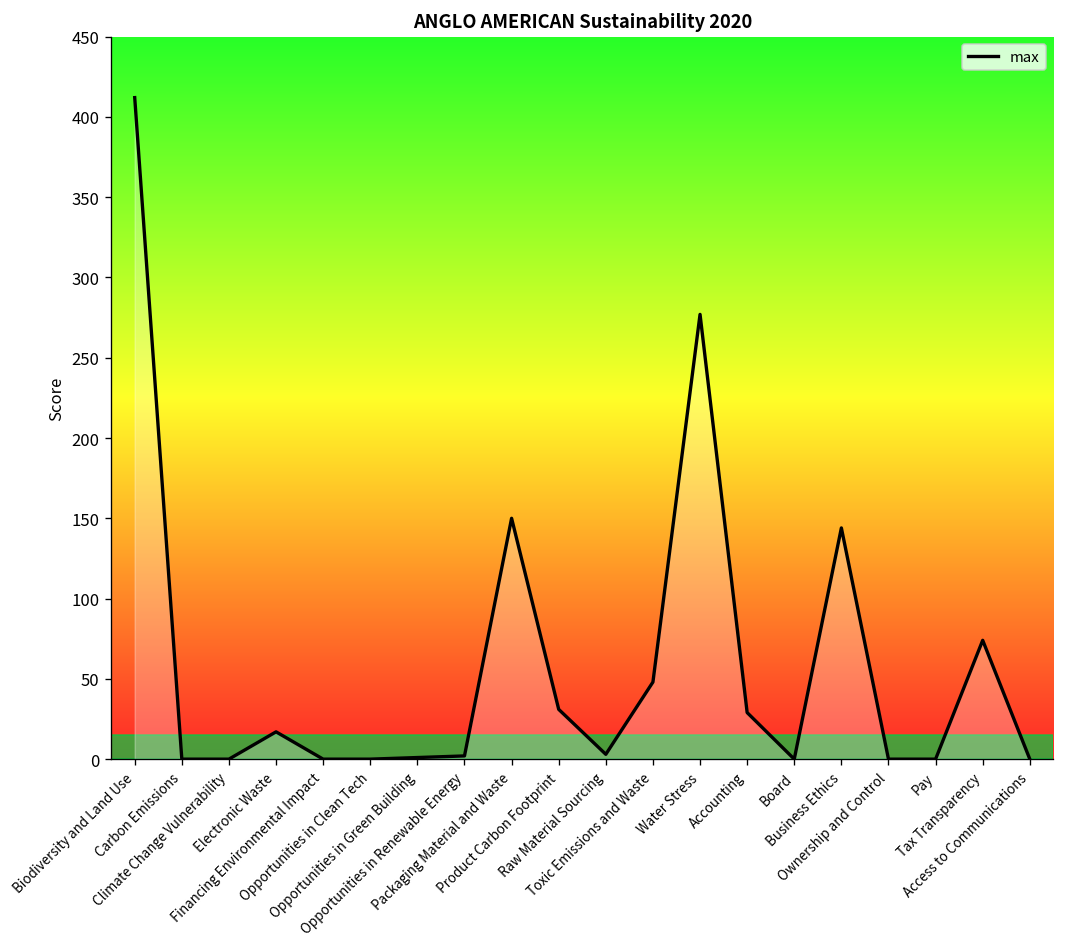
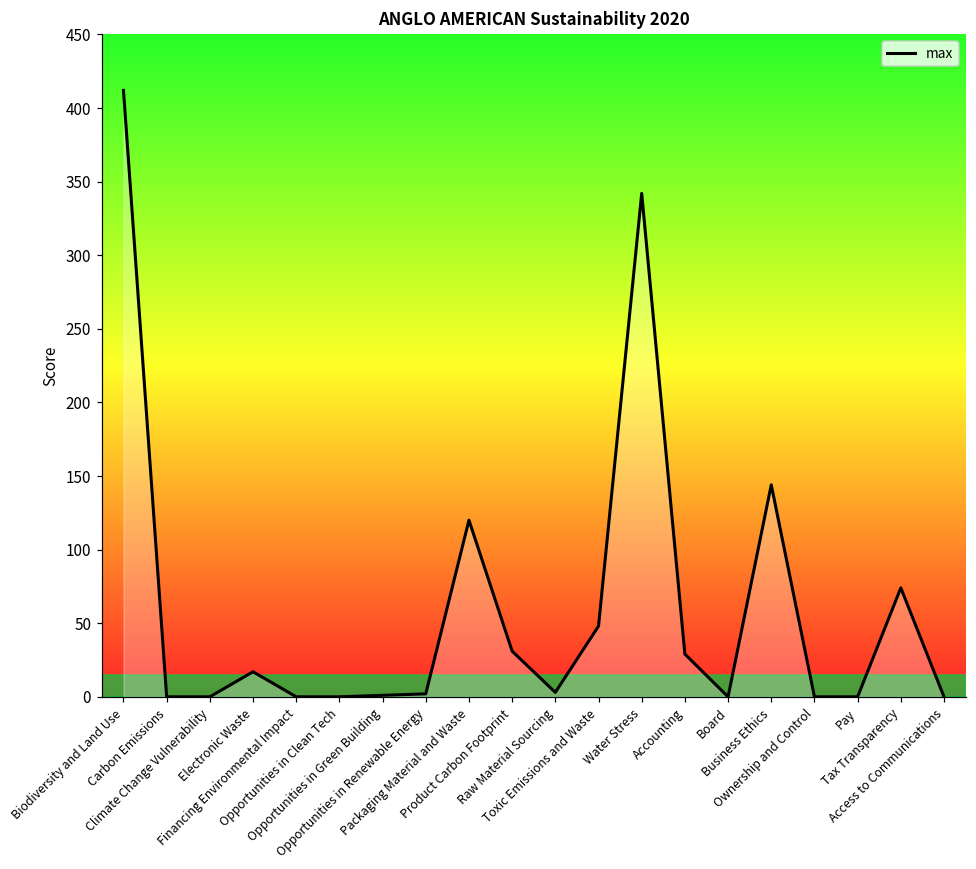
Packaging Material and Waste: 150 -> 120
Water Stress: 277 -> 342
